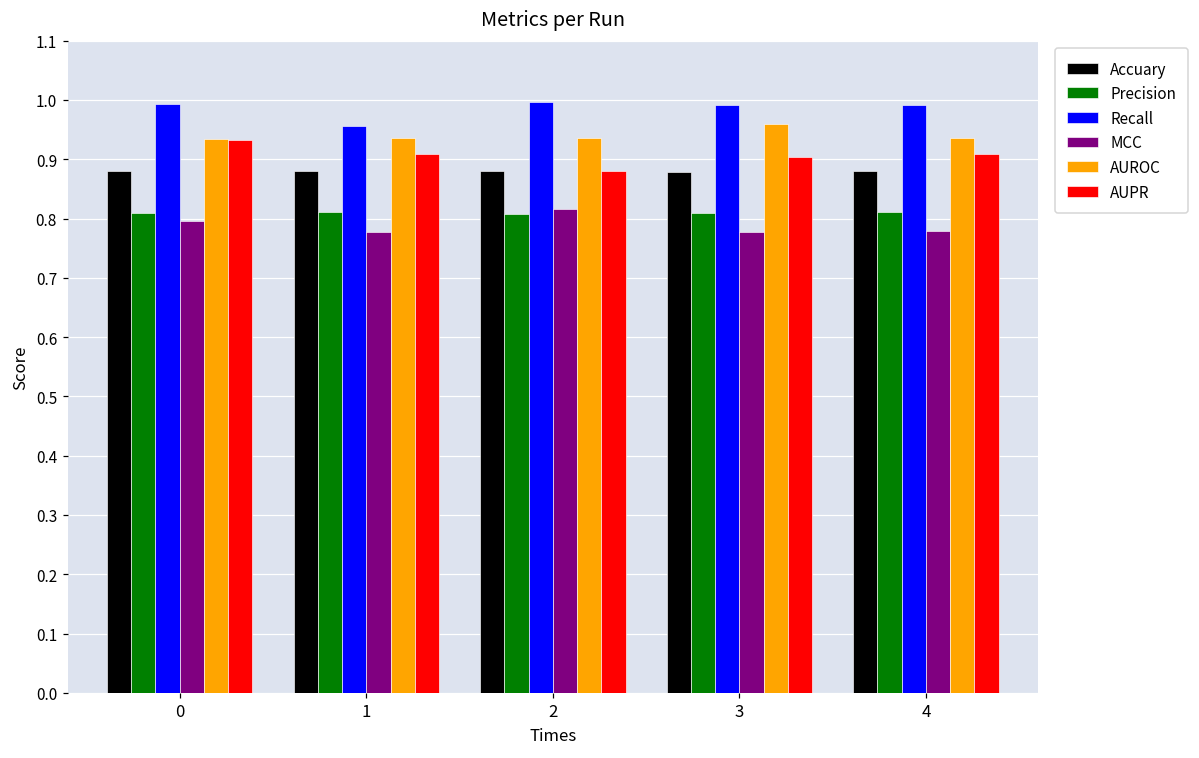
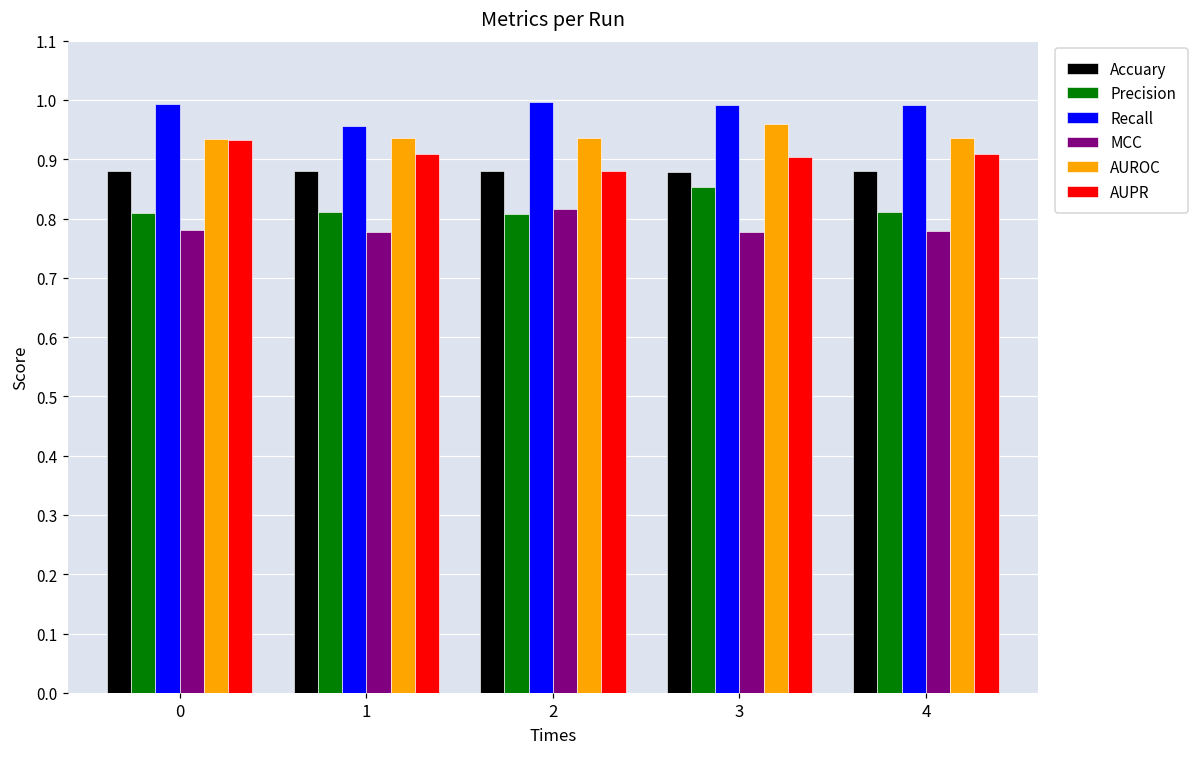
MCC, 0: 0.80 -> 0.78
Precision, 3: 0.81 -> 0.85
